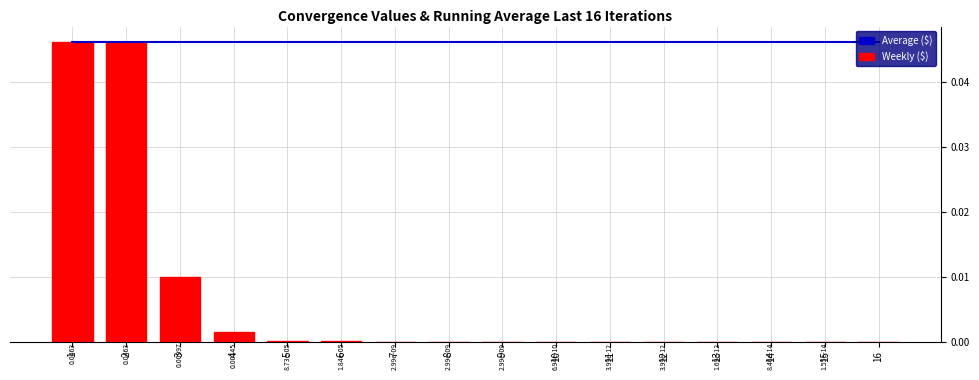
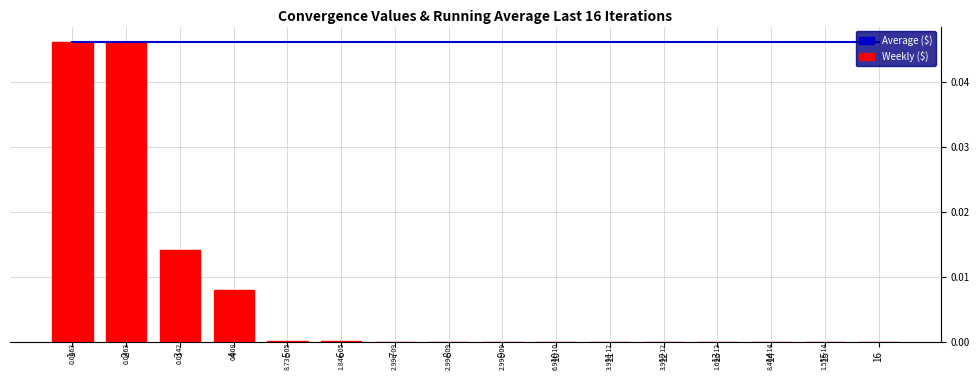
Weekly ($), 3: 0.00997 -> 0.0142
Weekly ($), 4: 0.00145 -> 0.008
